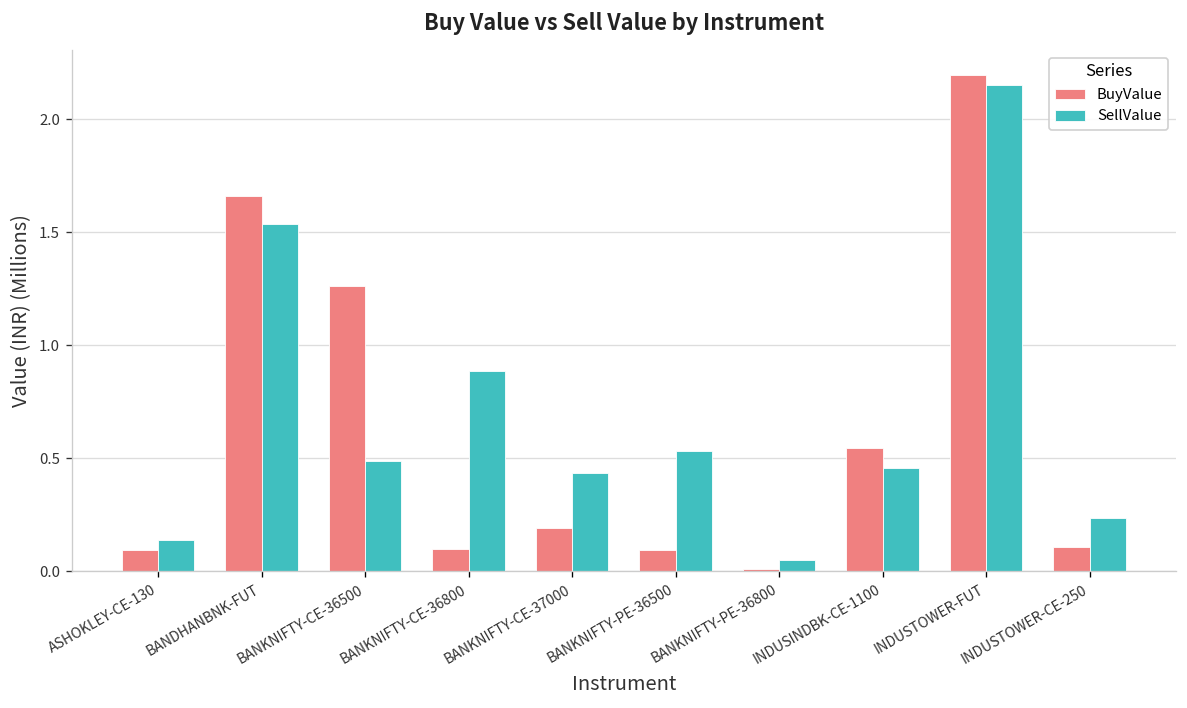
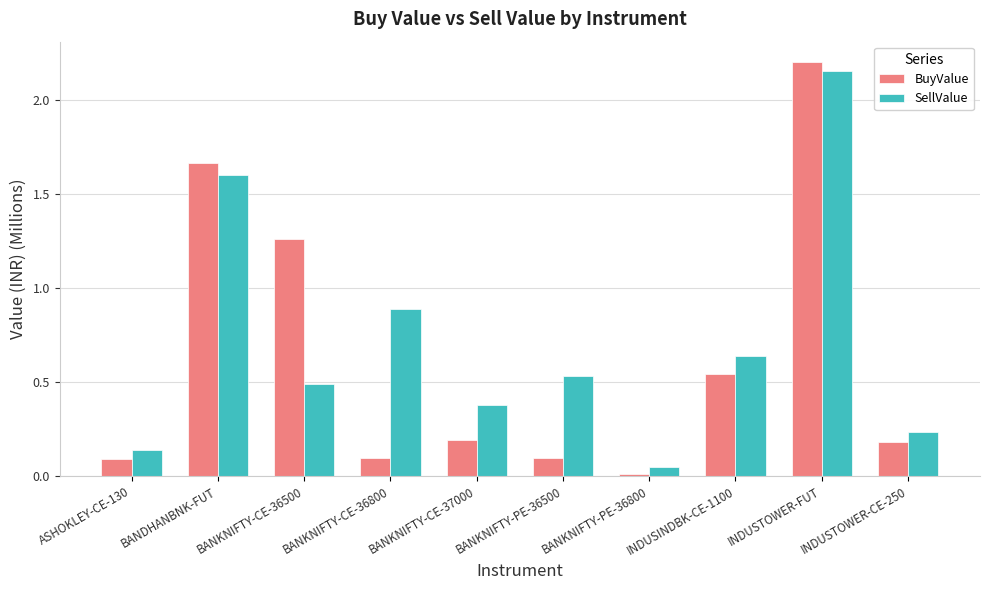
SellValue, BANDHANBNK-FUT: 1.54 -> 1.60
SellValue, BANKNIFTY-CE-37000: 0.44 -> 0.38
SellValue, INDUSINDBK-CE-1100: 0.46 -> 0.64
BuyValue, INDUSTOWER-CE-250: 0.11 -> 0.18
